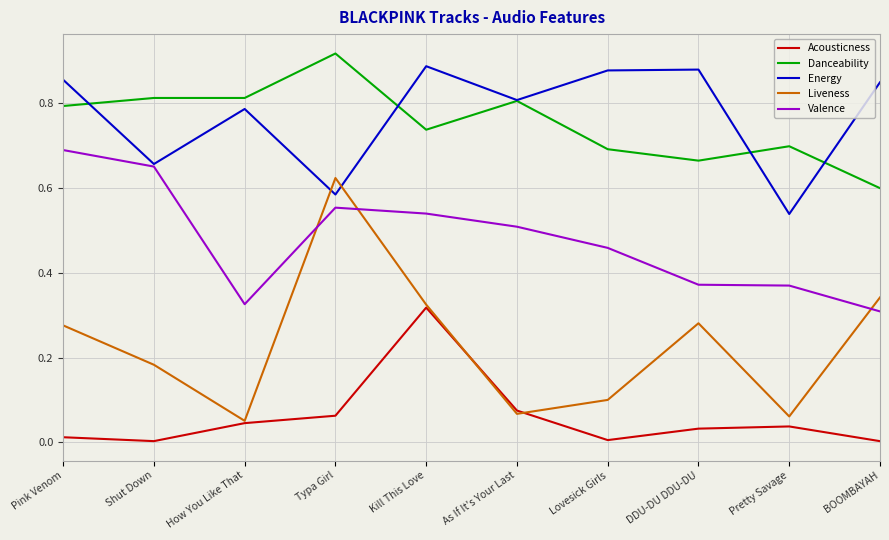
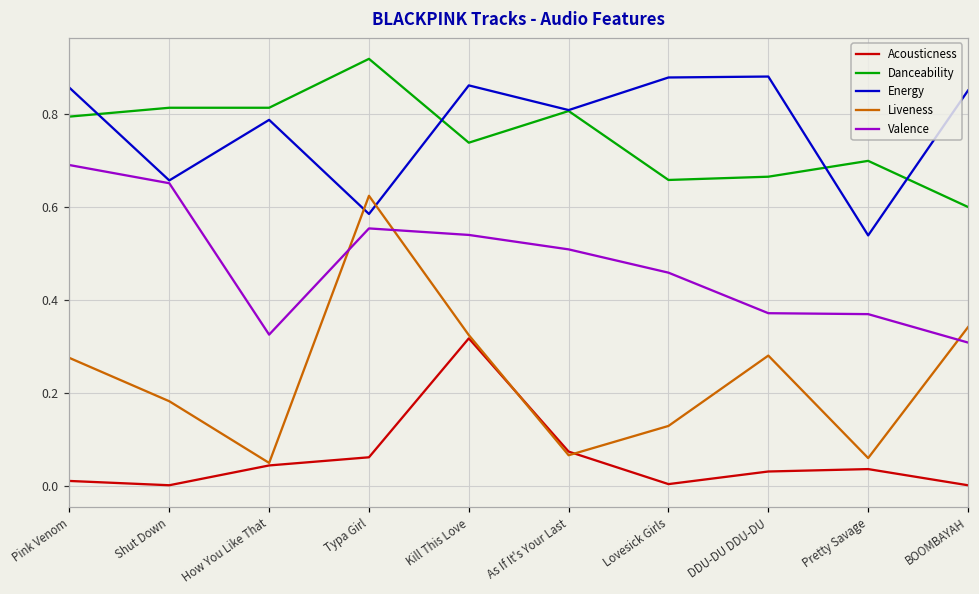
Energy, Kill This Love: 0.89 -> 0.86
Danceability, Lovesick Girls: 0.69 -> 0.66
Liveness, Lovesick Girls: 0.10 -> 0.13
